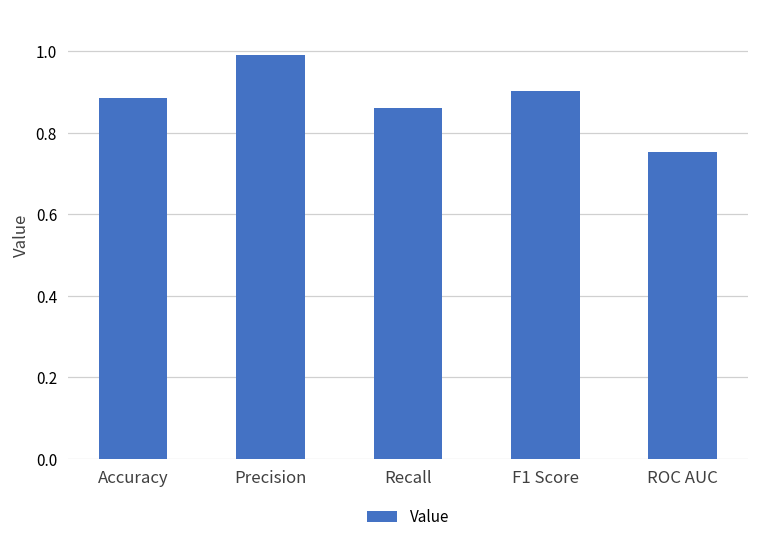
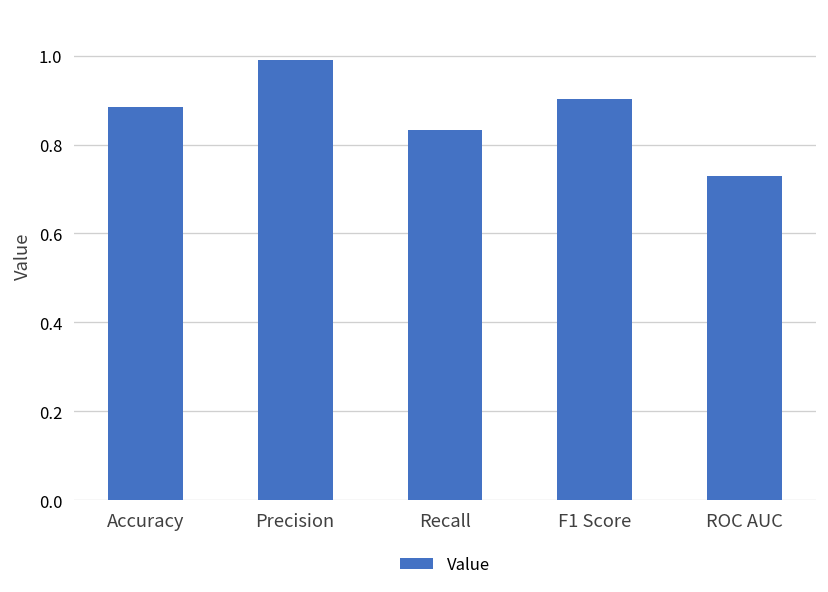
Recall: 0.86 -> 0.83
ROC AUC: 0.75 -> 0.73
